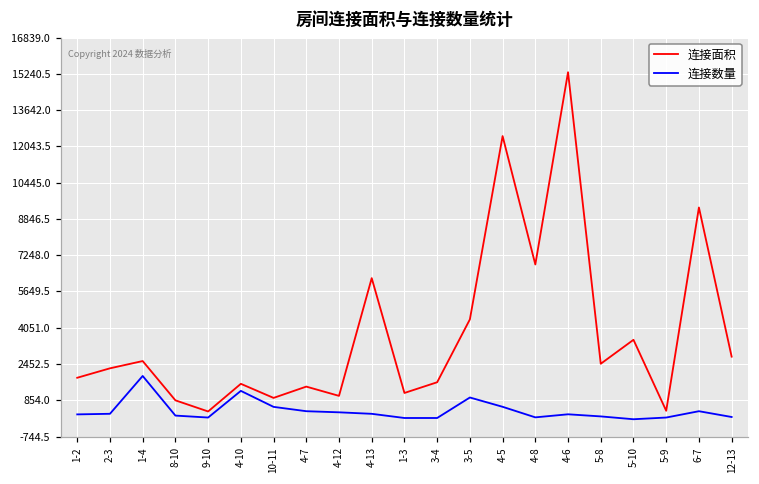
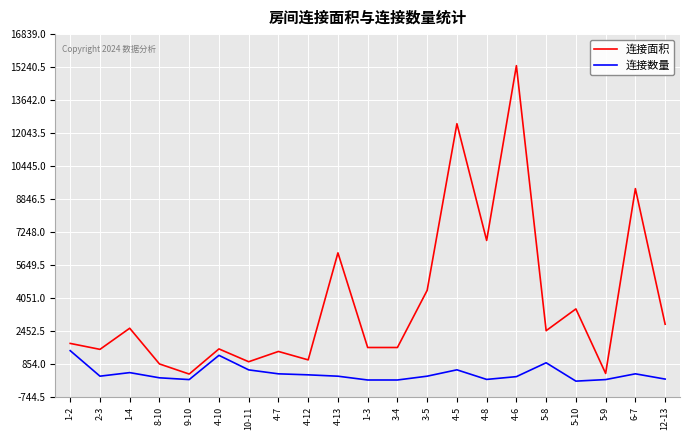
连接数量, 1-2: 200 -> 1500
连接面积, 2-3: 2300 -> 1600
连接数量, 1-4: 1900 -> 400
连接面积, 1-3: 1200 -> 1700
连接数量, 3-5: 1000 -> 300
连接数量, 5-8: 100 -> 900
